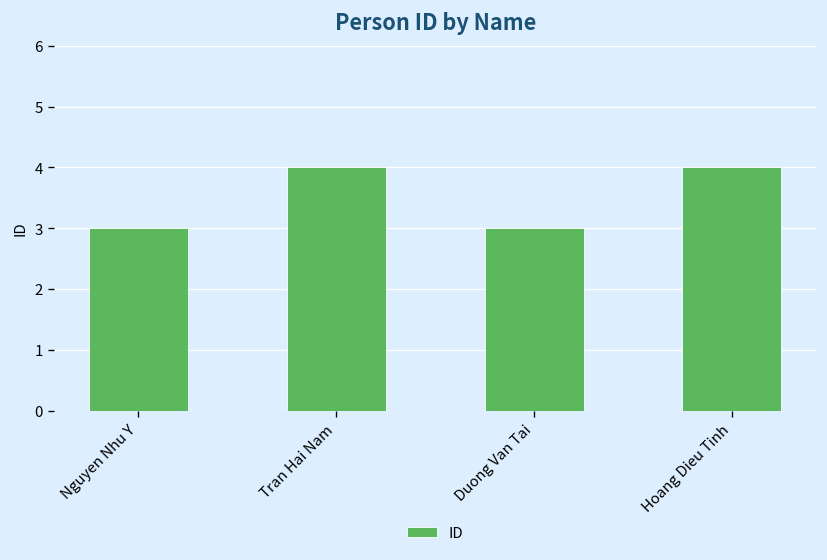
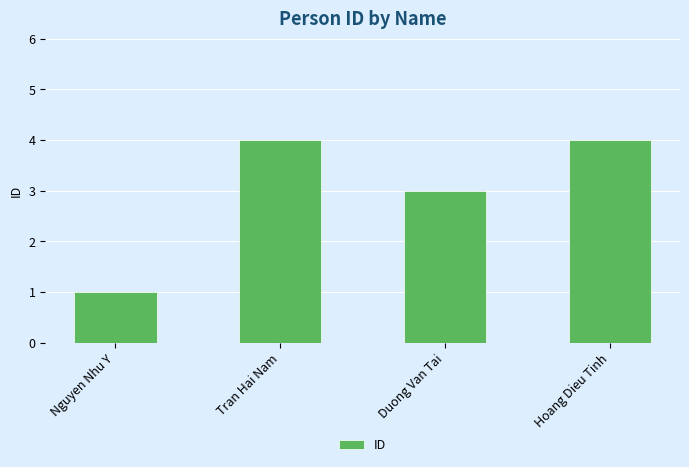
Nguyen Nhu Y: 3 -> 1
